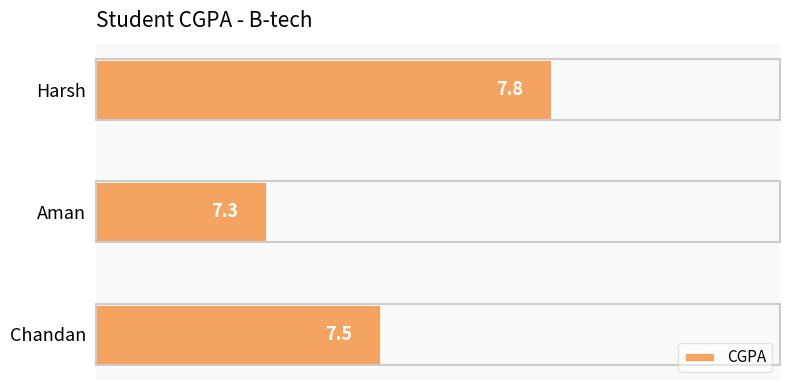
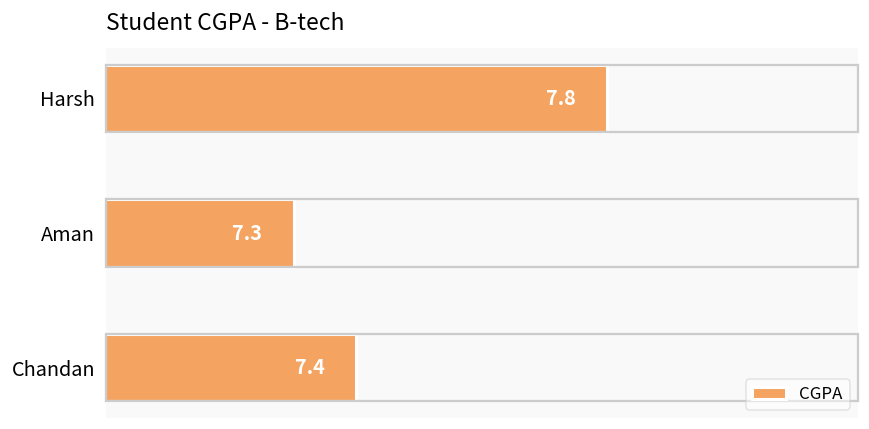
Chandan: 7.5 -> 7.4
